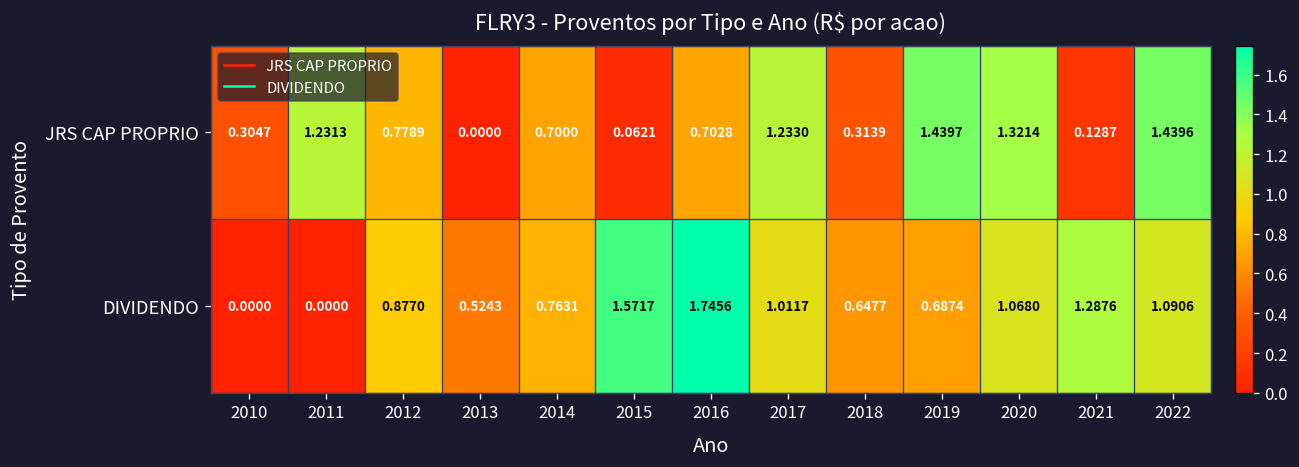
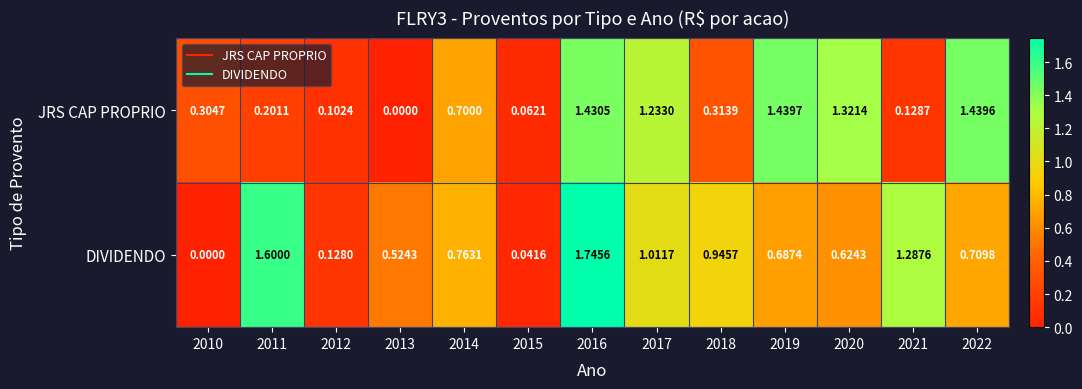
JRS CAP PROPRIO, 2011: 1.2313 -> 0.2011
JRS CAP PROPRIO, 2012: 0.7789 -> 0.1024
JRS CAP PROPRIO, 2016: 0.7028 -> 1.4305
DIVIDENDO, 2011: 0.0000 -> 1.6000
DIVIDENDO, 2012: 0.8770 -> 0.1280
DIVIDENDO, 2015: 1.5717 -> 0.0416
DIVIDENDO, 2018: 0.6477 -> 0.9457
DIVIDENDO, 2020: 1.0680 -> 0.6243
DIVIDENDO, 2022: 1.0906 -> 0.7098
